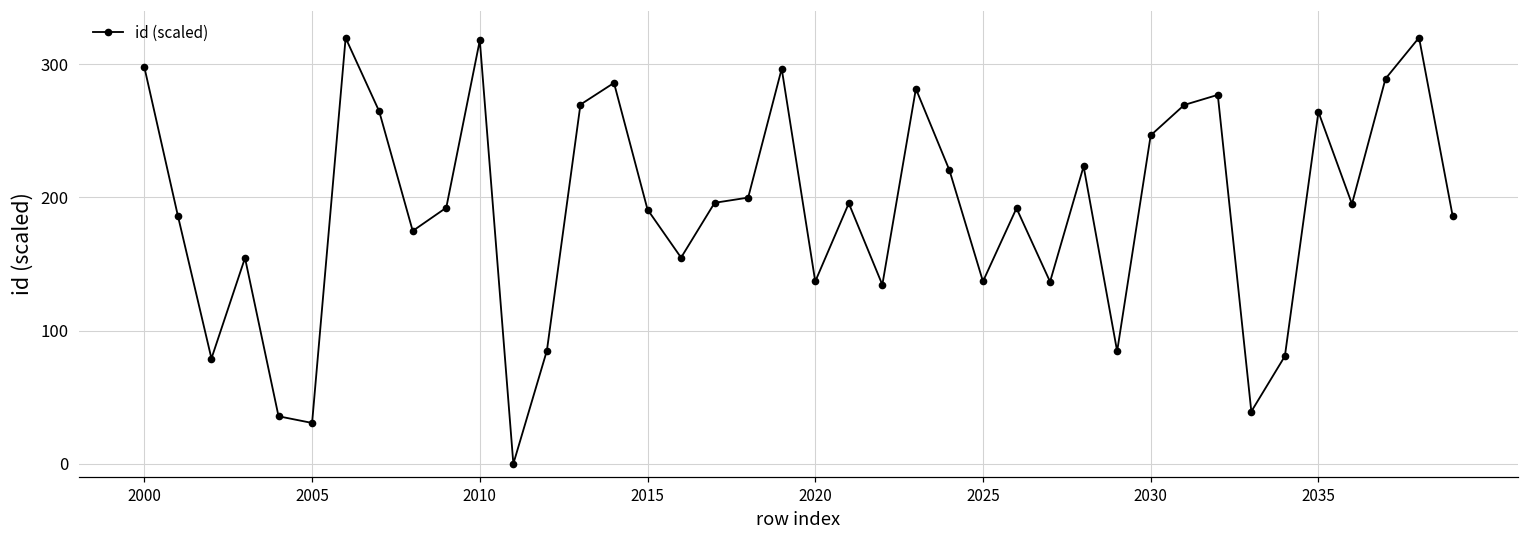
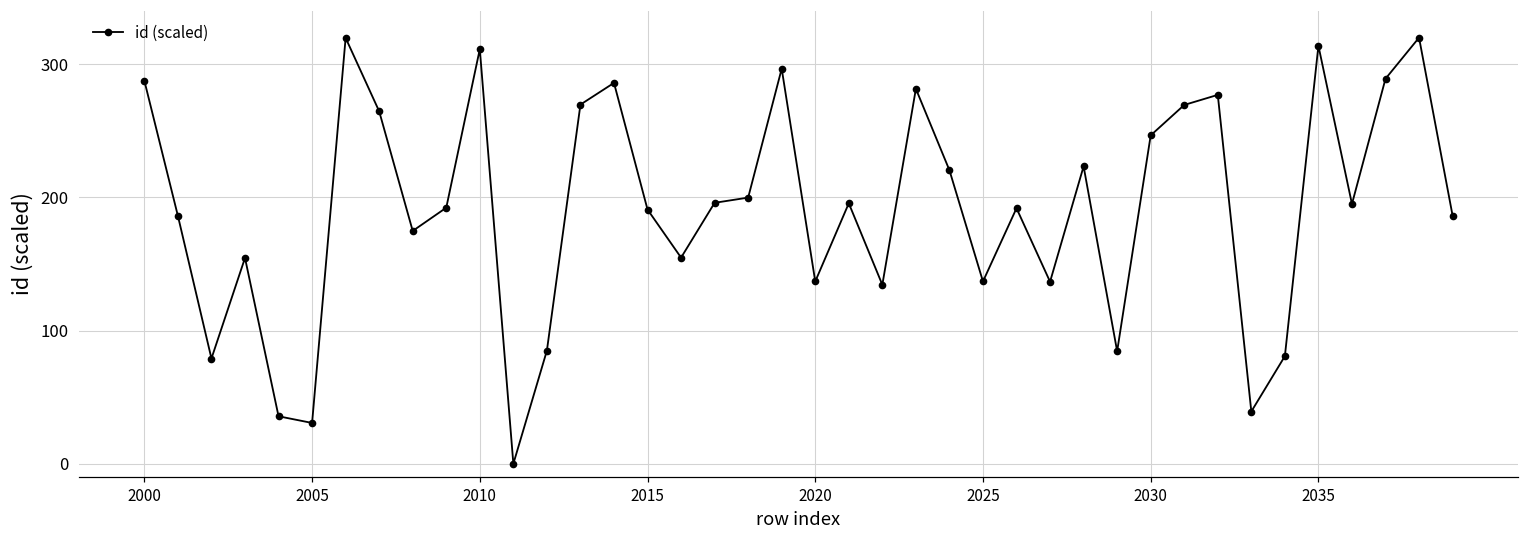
2000: 298 -> 288
2010: 318 -> 311
2035: 264 -> 314
